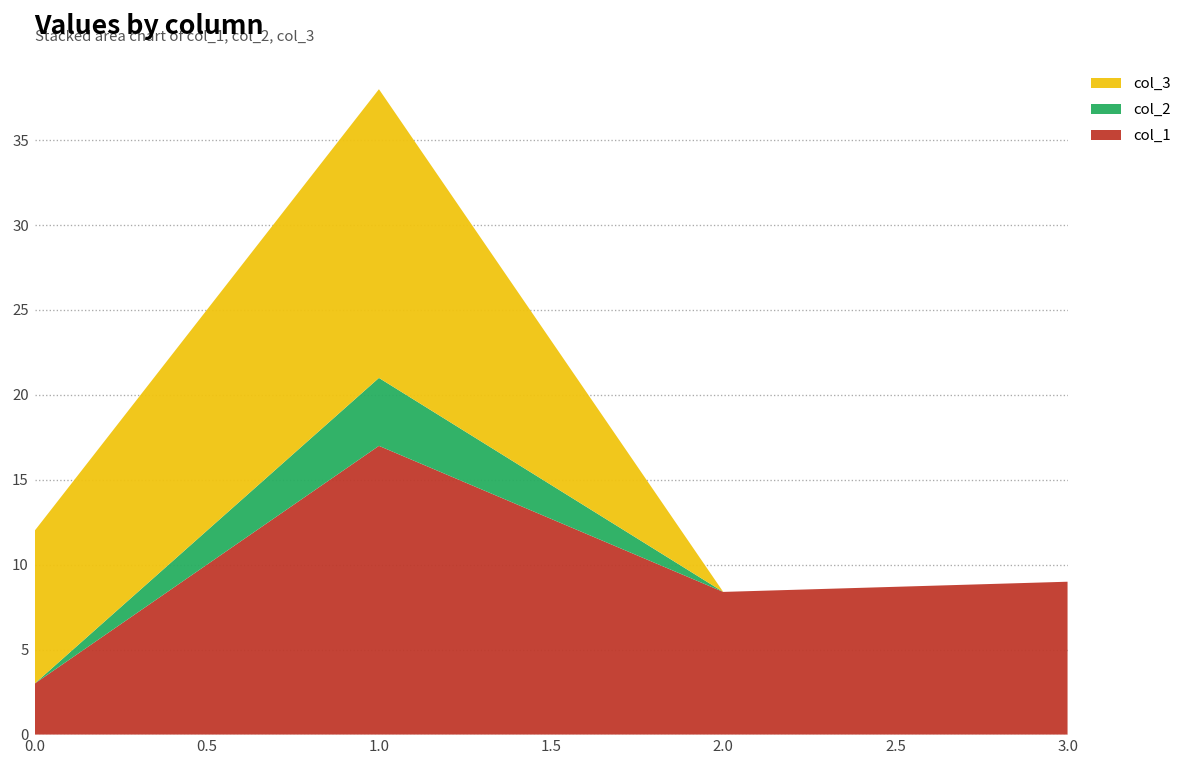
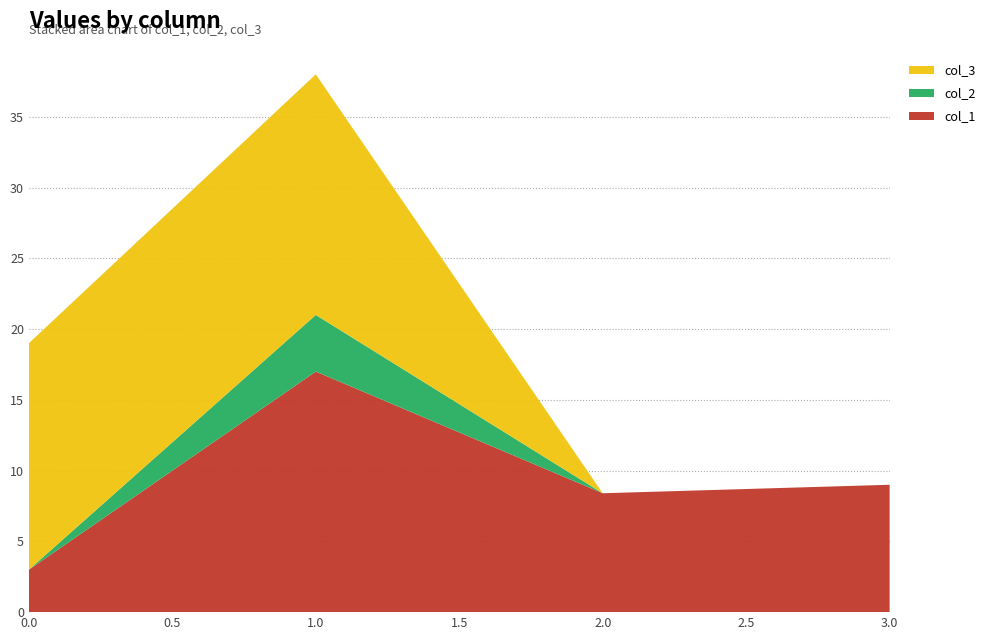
col_3, 0.0: 9 -> 16
